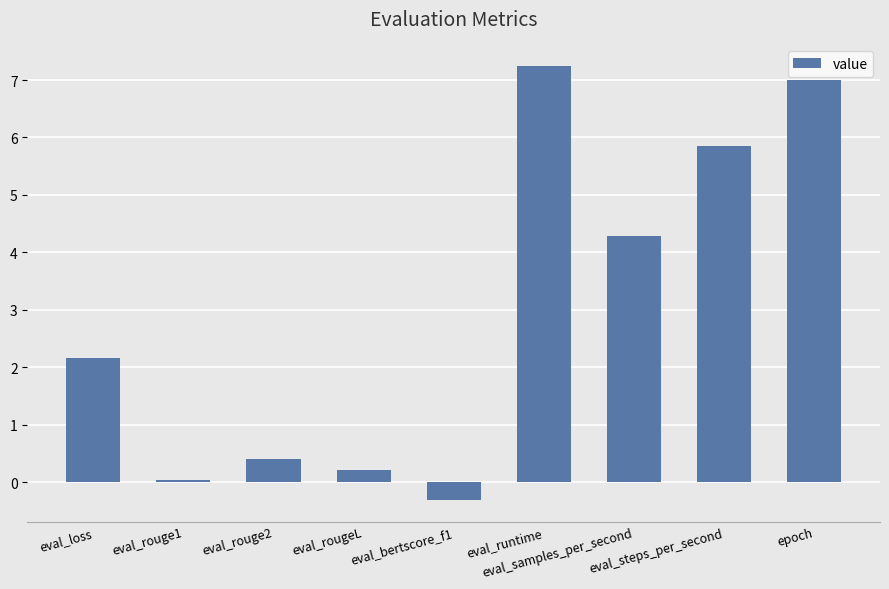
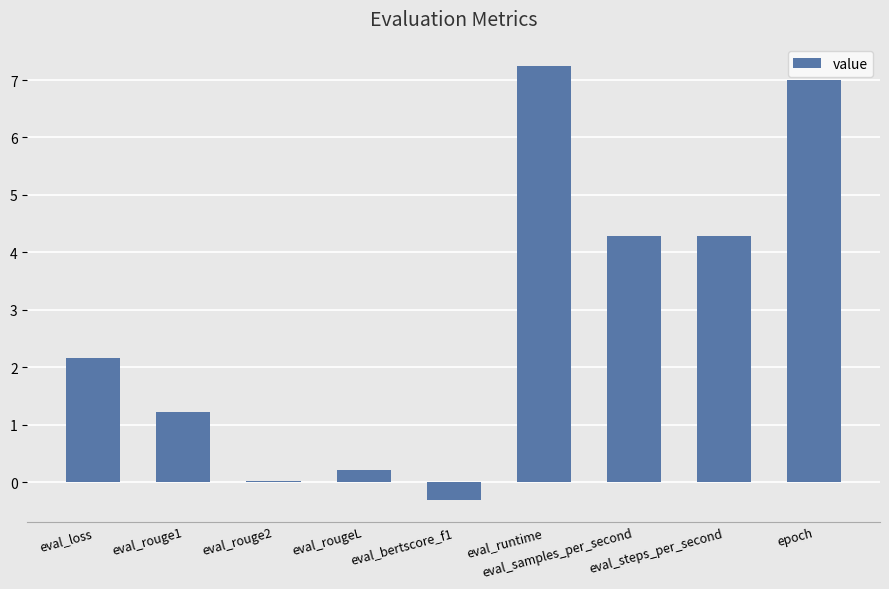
eval_rouge1: 0.0 -> 1.2
eval_rouge2: 0.4 -> 0.0
eval_steps_per_second: 5.9 -> 4.3
